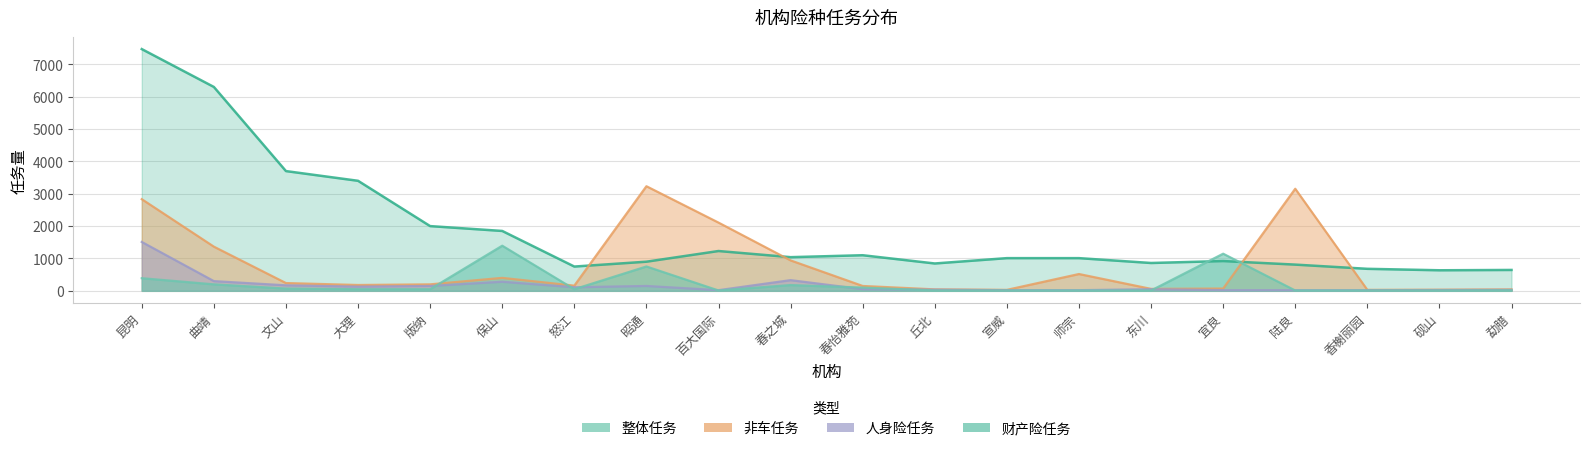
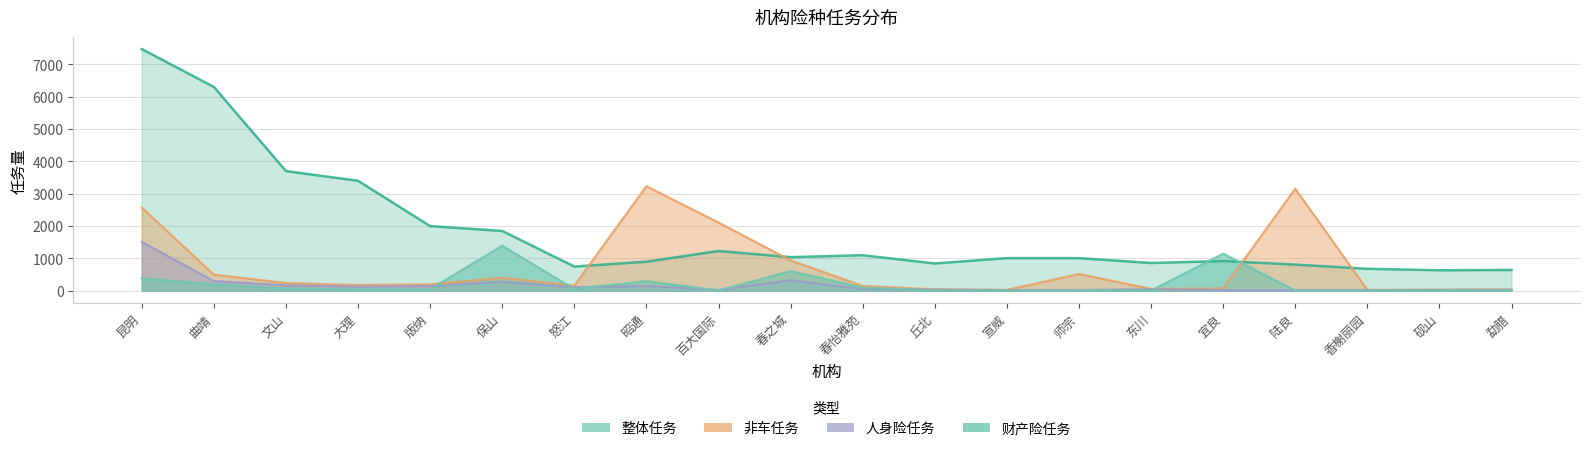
非车任务, 昆明: 2800 -> 2600
非车任务, 曲靖: 1400 -> 500
财产险任务, 昭通: 800 -> 300
财产险任务, 春之城: 200 -> 600
